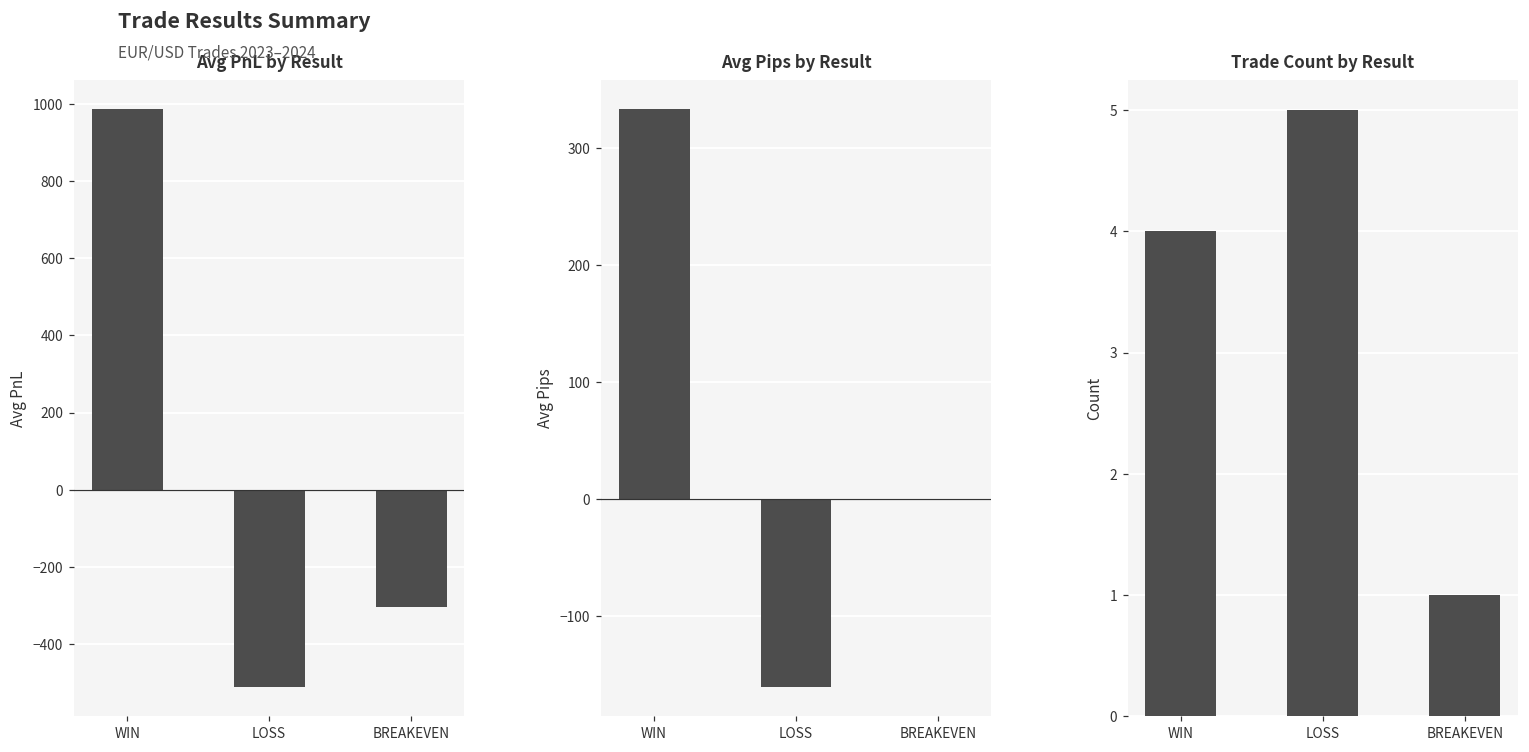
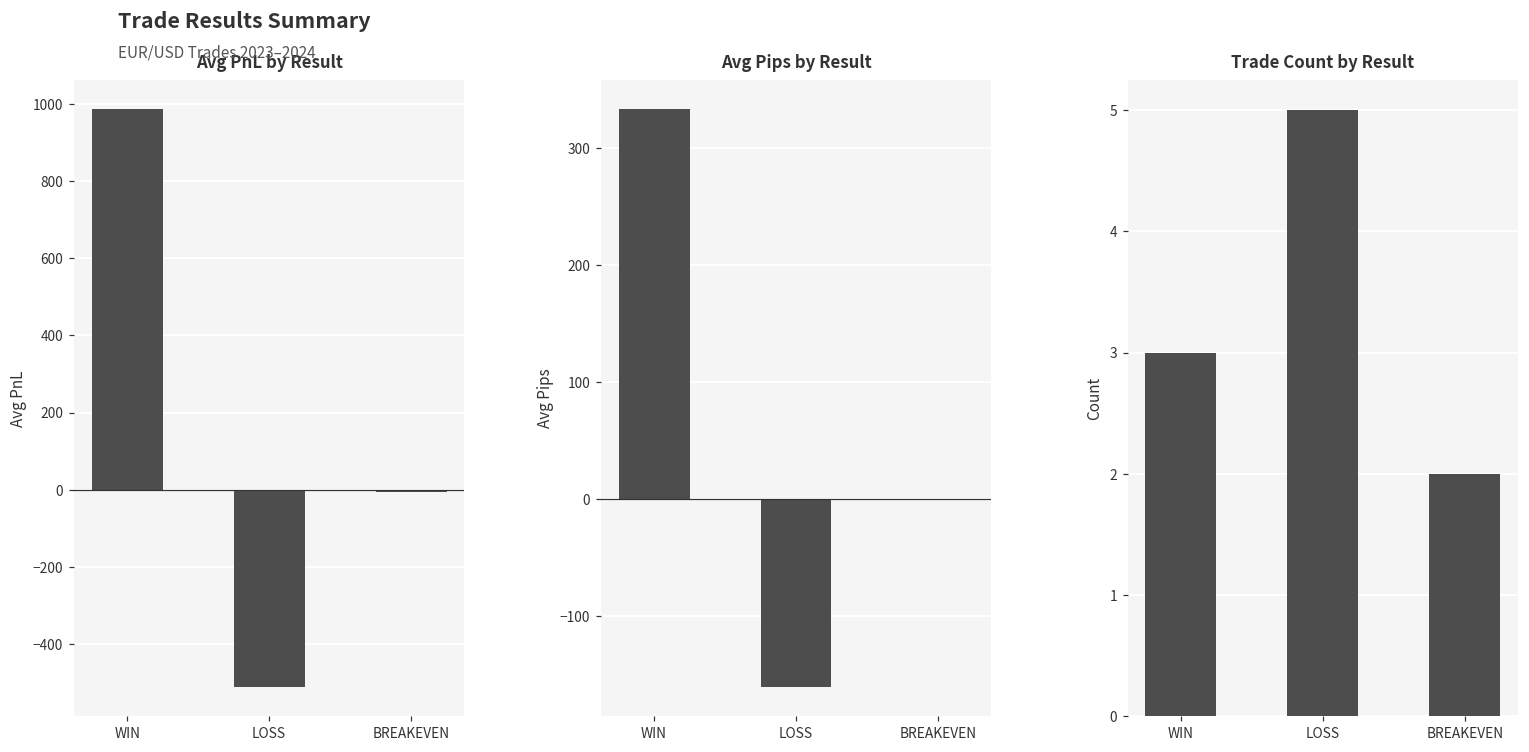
Avg PnL by Result, BREAKEVEN: -300 -> -10
Trade Count by Result, WIN: 4 -> 3
Trade Count by Result, BREAKEVEN: 1 -> 2
